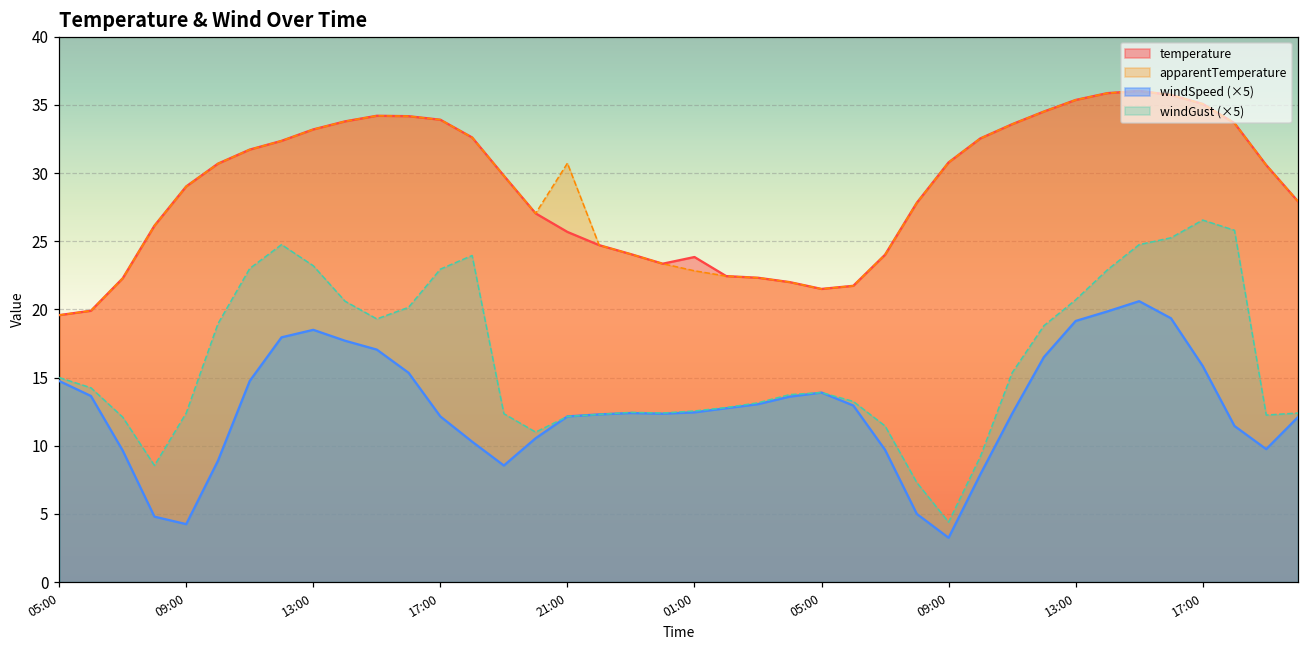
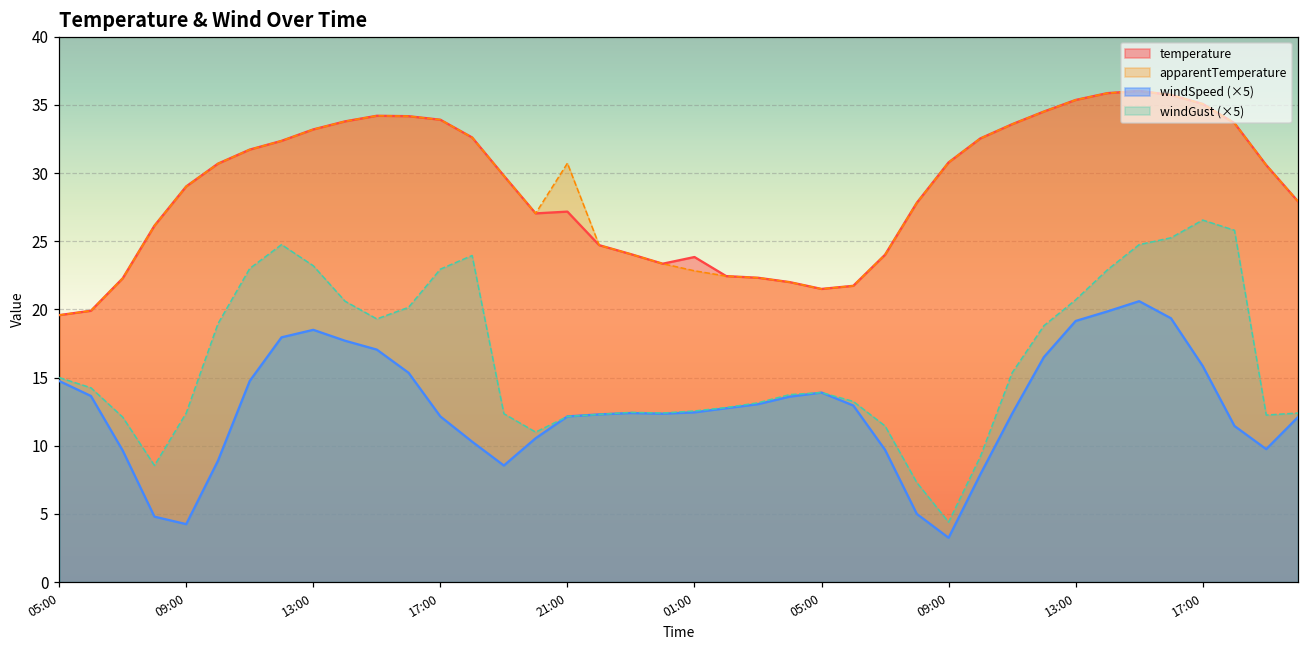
temperature, 21:00: 25.7 -> 27.2
